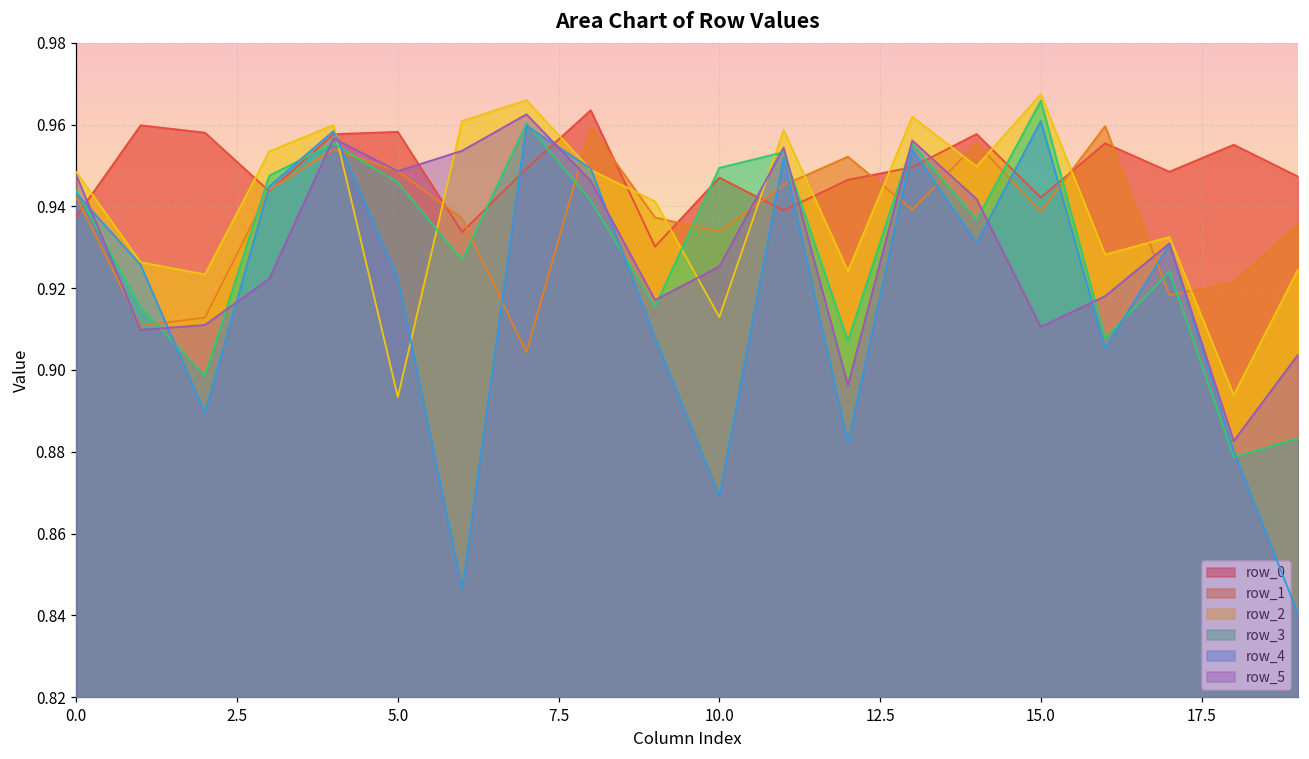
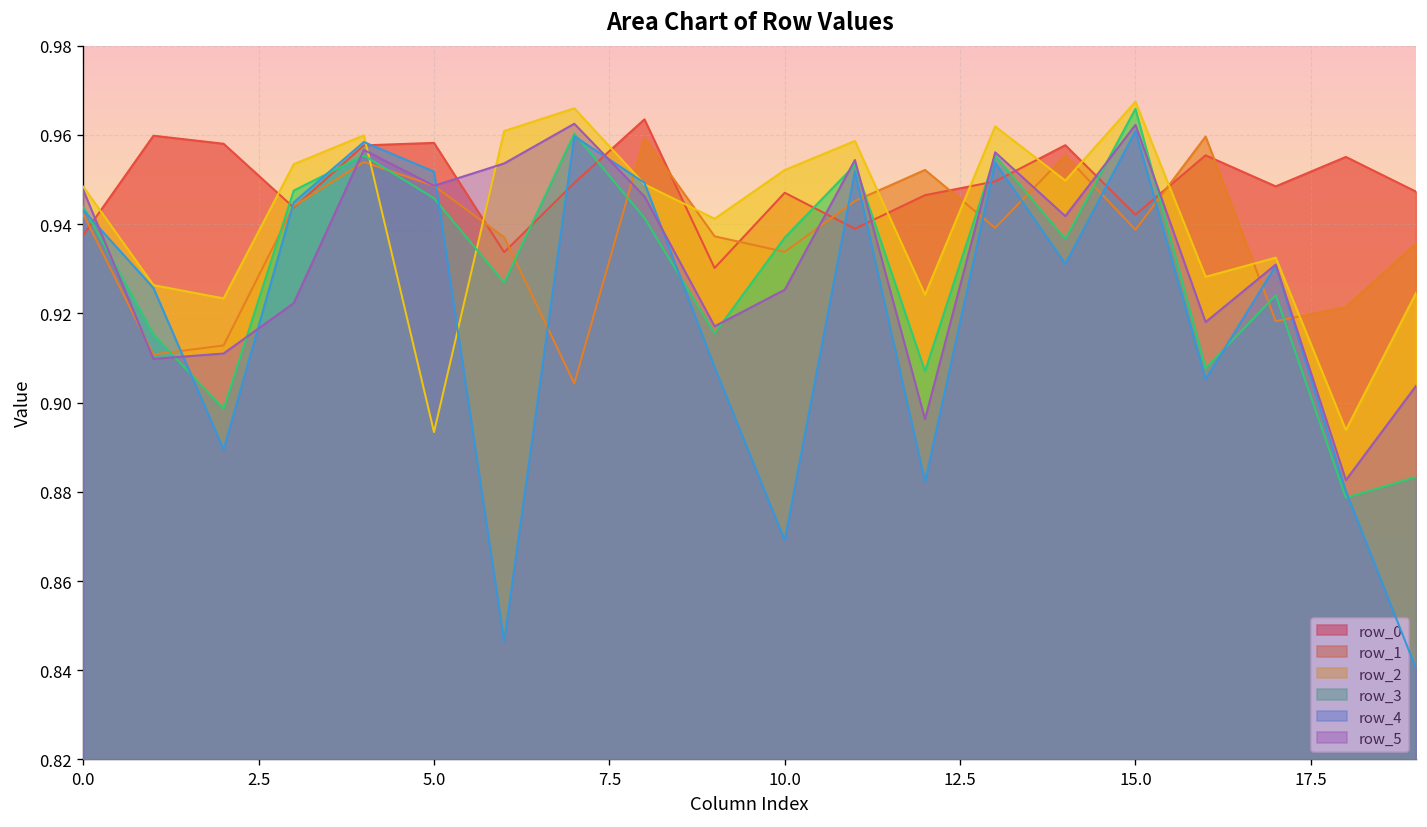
row_4, 5.0: 0.922 -> 0.952
row_2, 10.0: 0.913 -> 0.952
row_3, 10.0: 0.949 -> 0.937
row_5, 15.0: 0.911 -> 0.962
